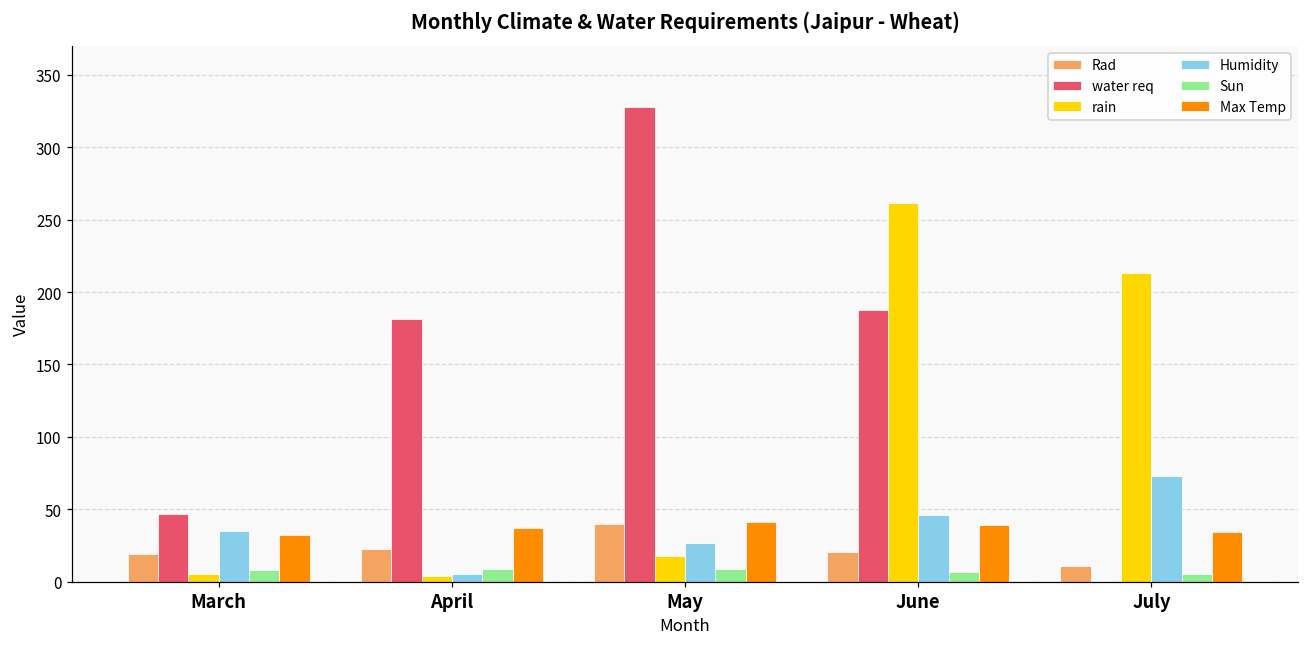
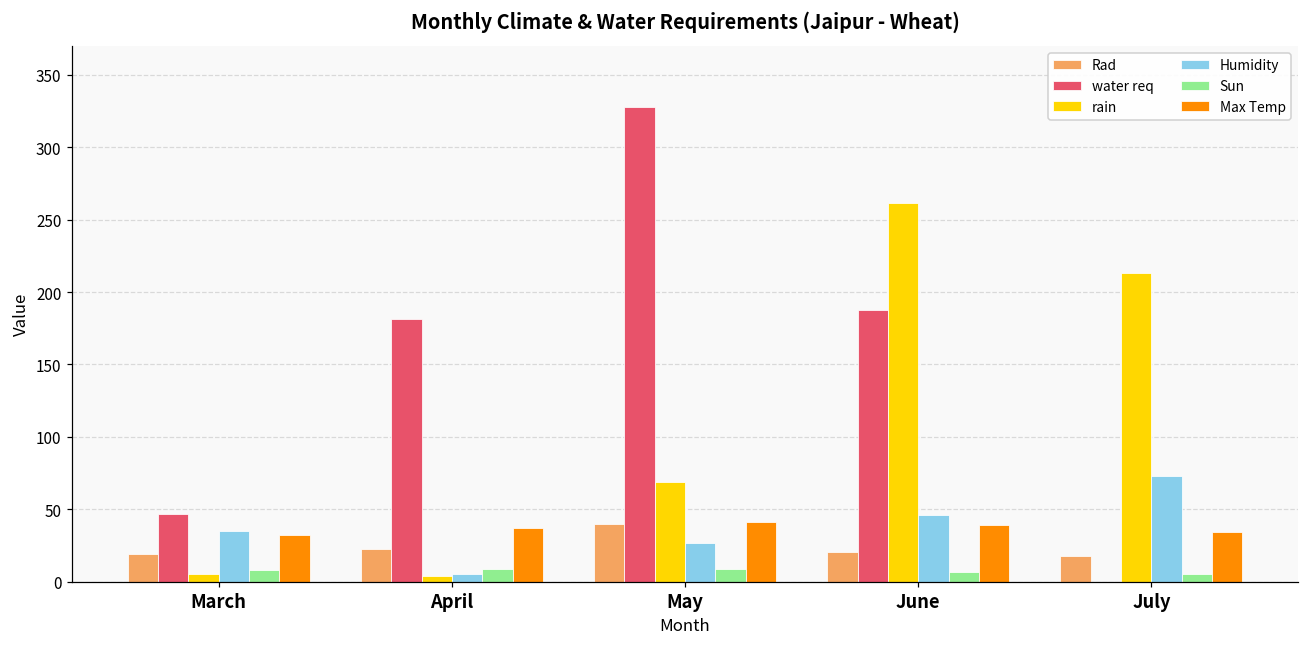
rain, May: 18 -> 69
Rad, July: 11 -> 18
